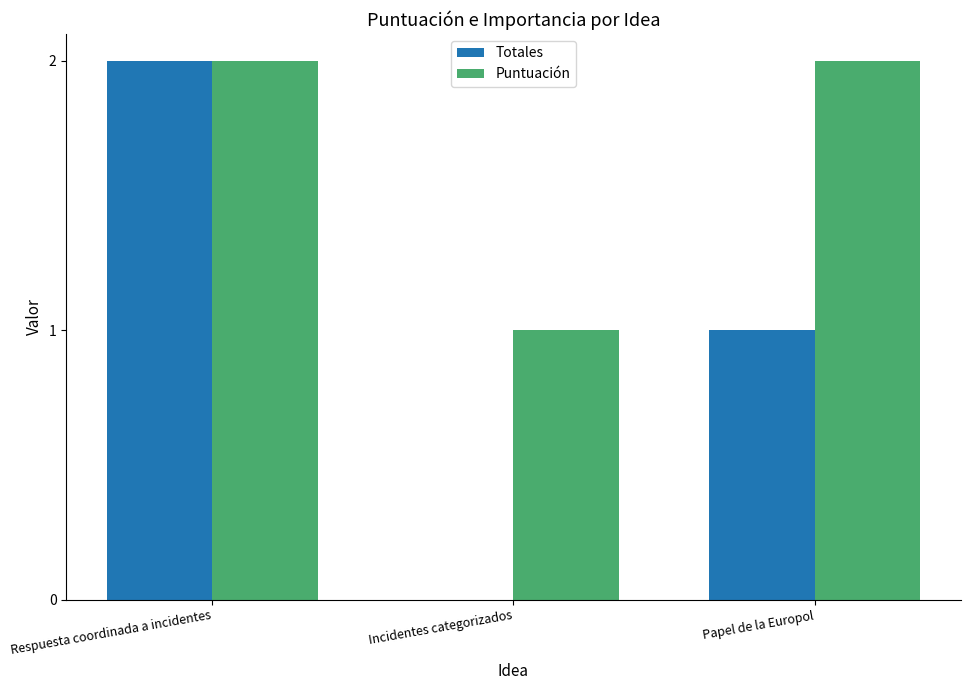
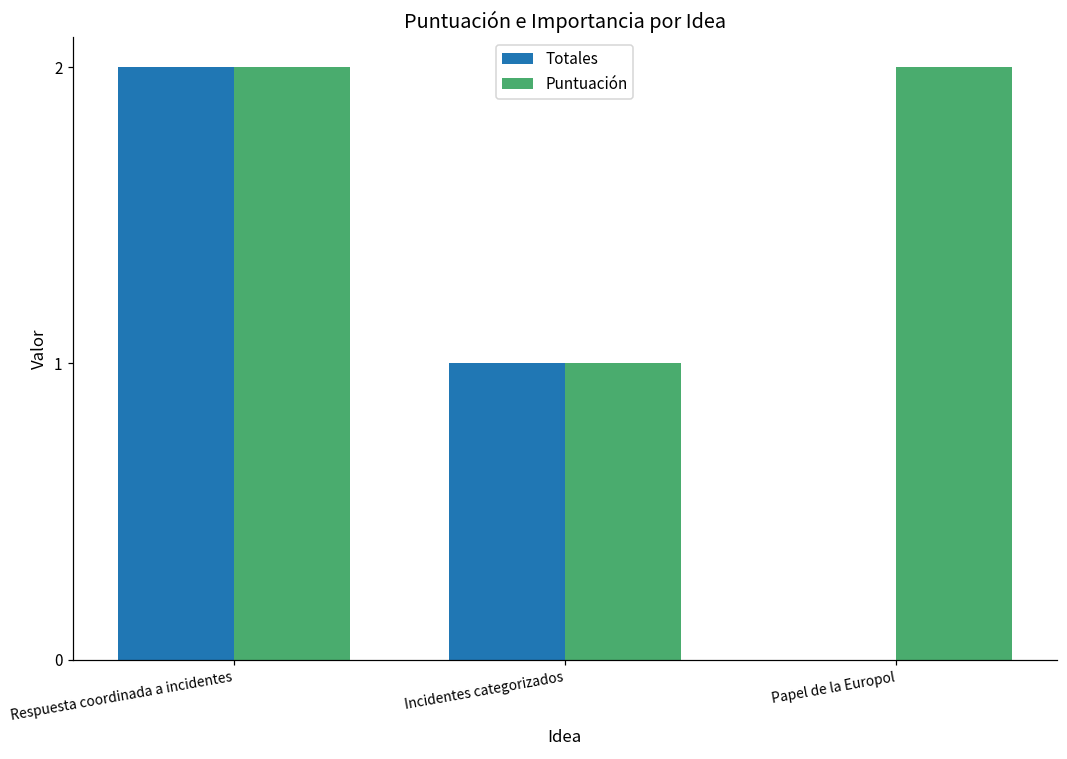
Totales, Incidentes categorizados: 0 -> 1
Totales, Papel de la Europol: 1 -> 0
